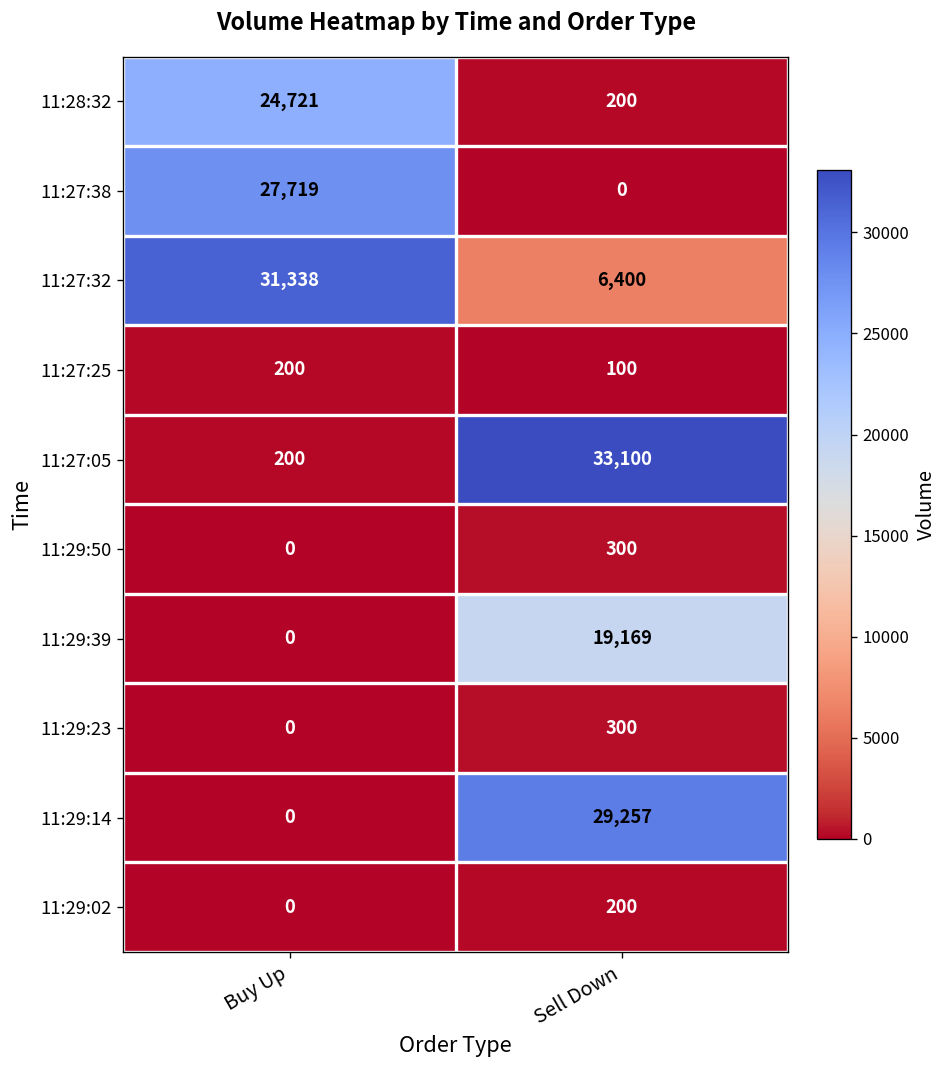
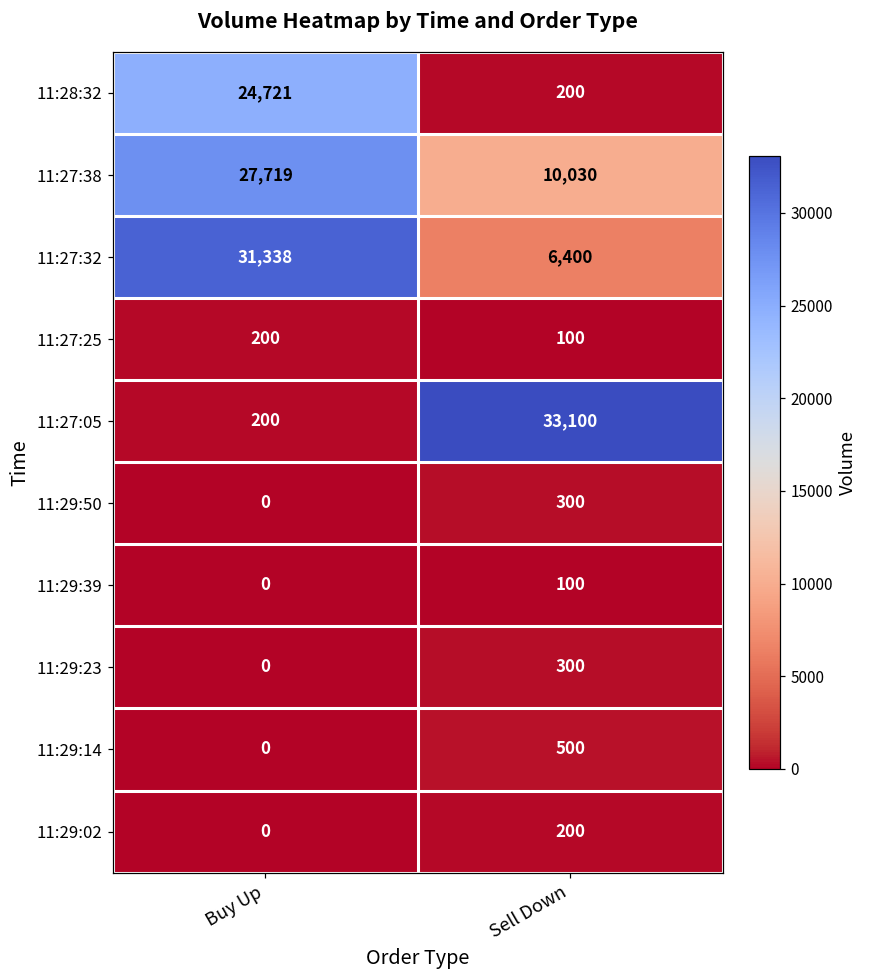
11:27:38, Sell Down: 0 -> 10,030
11:29:39, Sell Down: 19,169 -> 100
11:29:14, Sell Down: 29,257 -> 500
